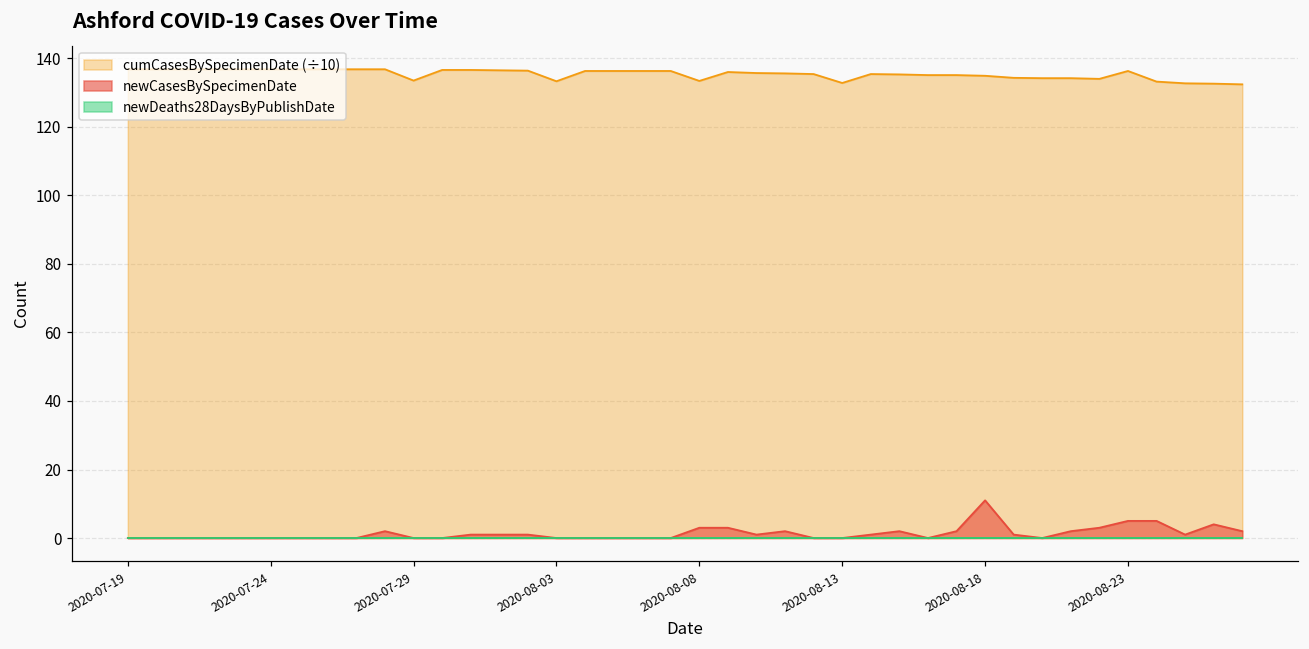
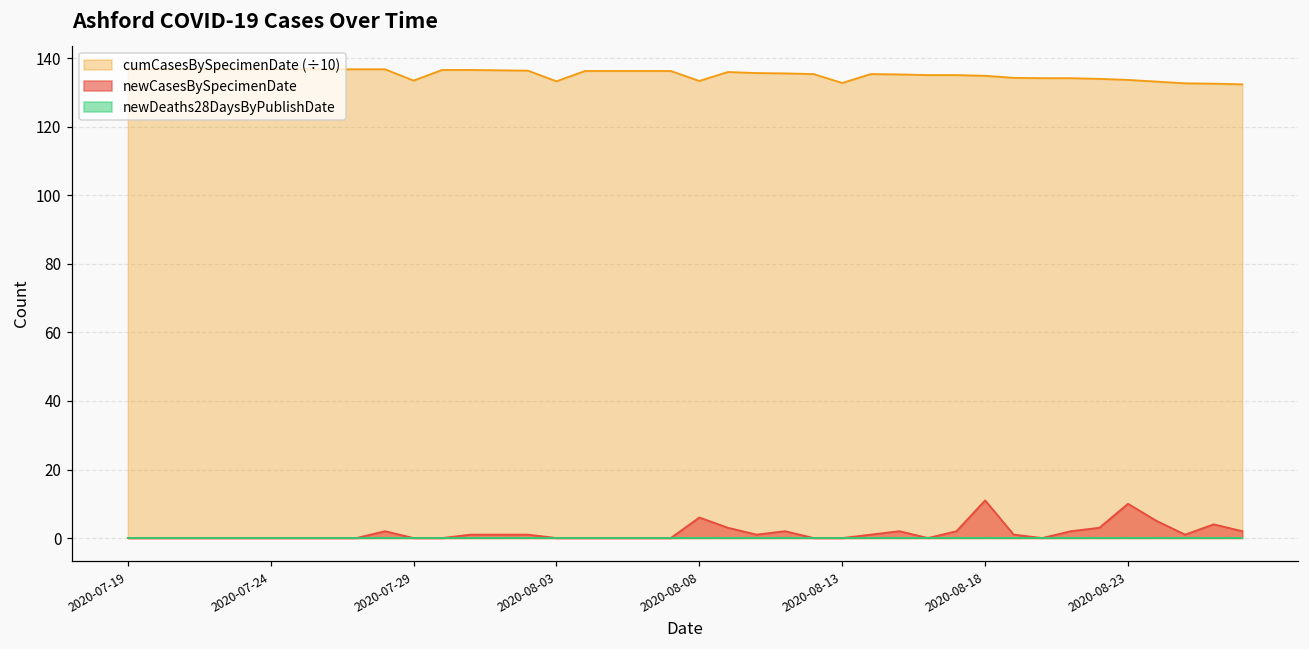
newCasesBySpecimenDate, 2020-08-08: 3 -> 6
cumCasesBySpecimenDate (÷10), 2020-08-23: 136 -> 134
newCasesBySpecimenDate, 2020-08-23: 5 -> 10
